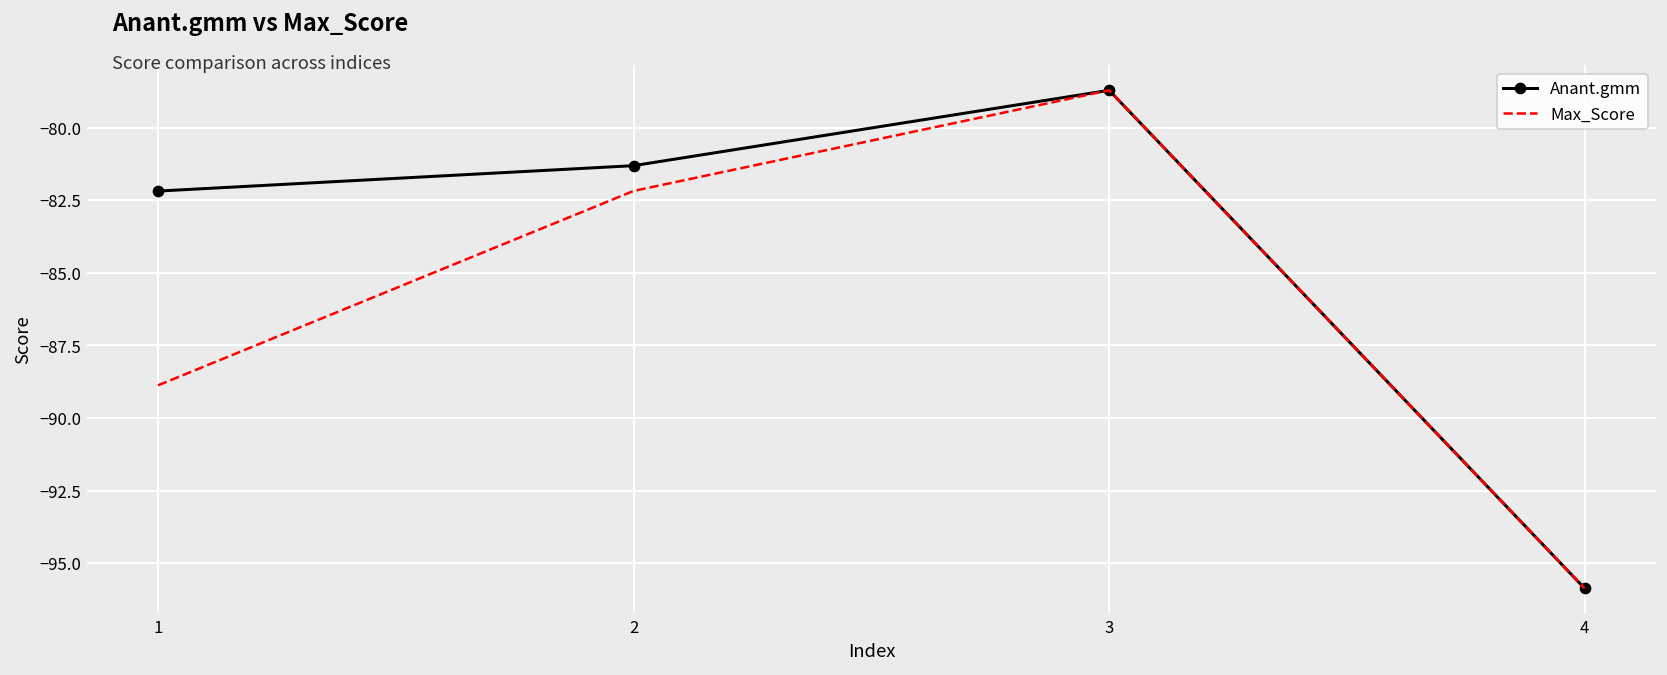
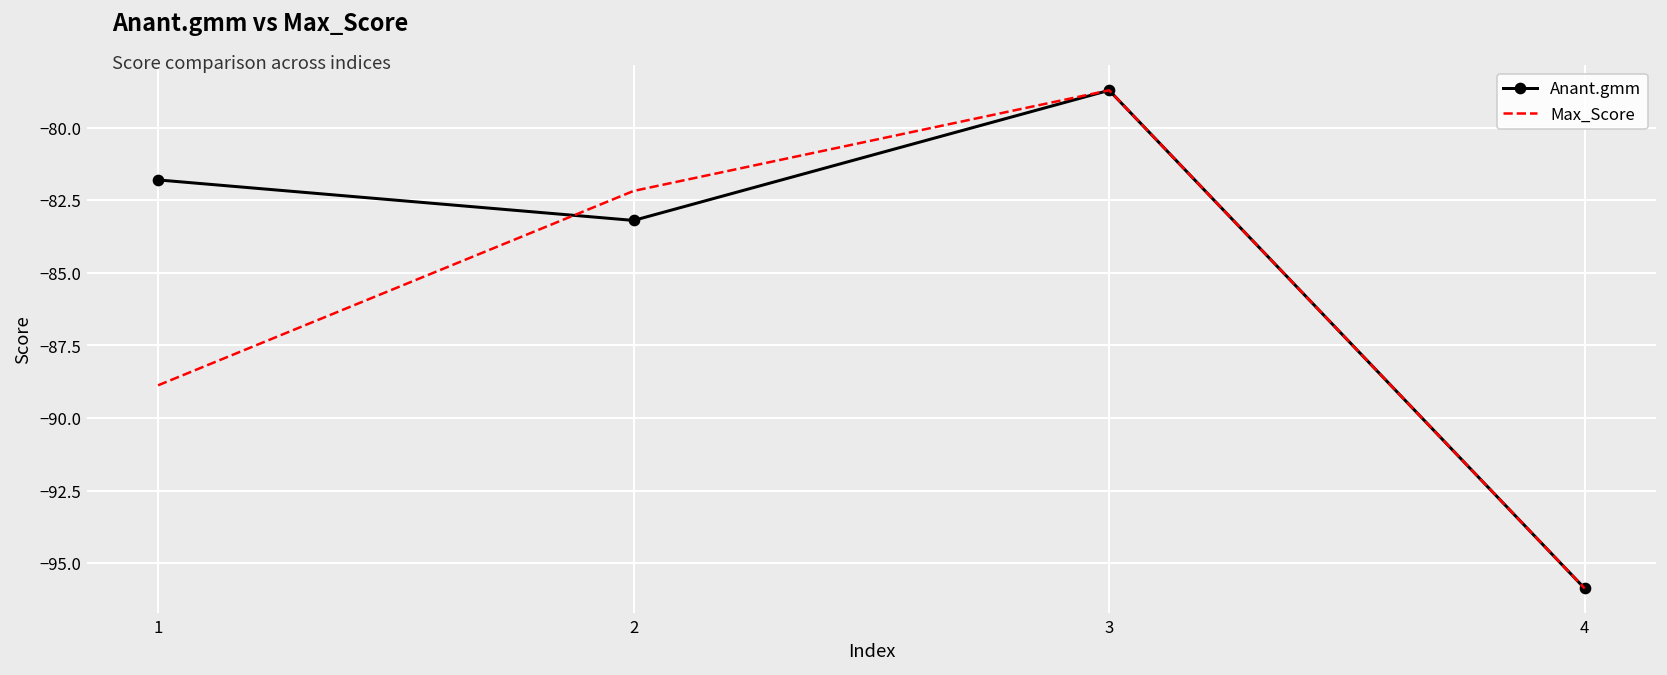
Anant.gmm, 1: -82.2 -> -81.8
Anant.gmm, 2: -81.3 -> -83.2
